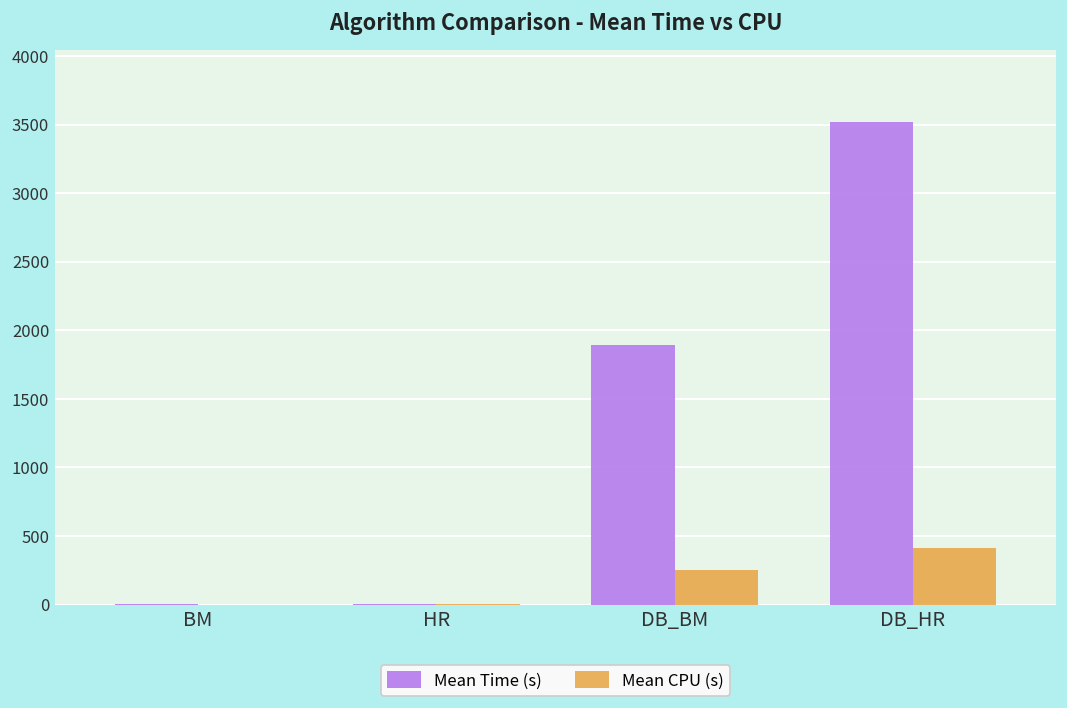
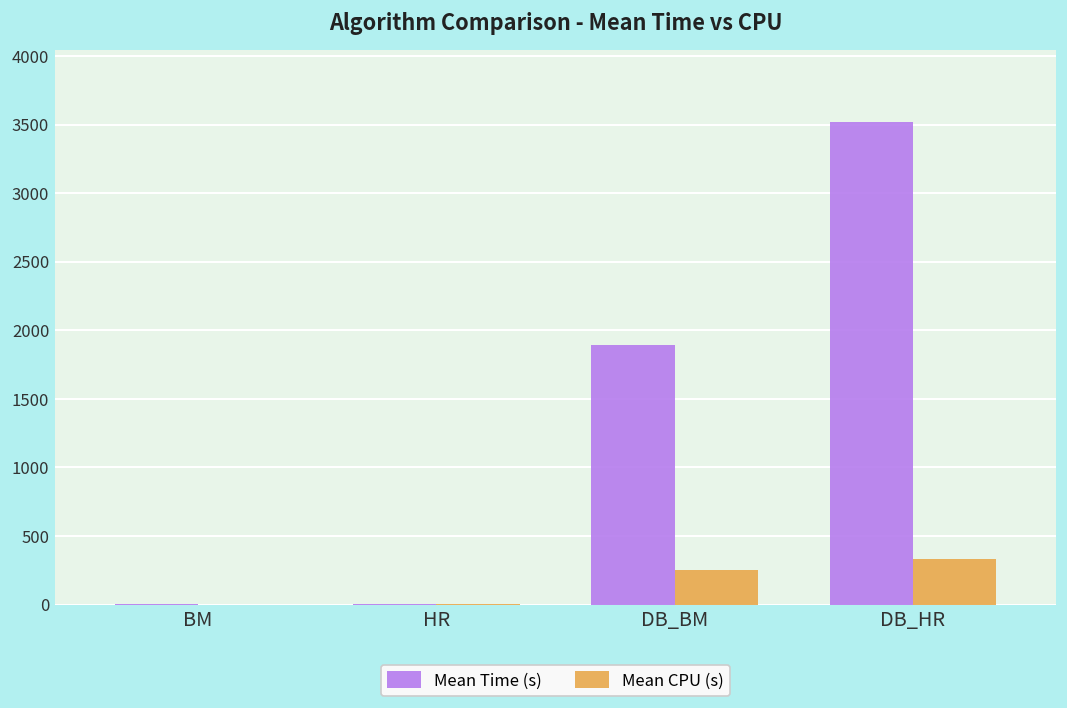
Mean CPU (s), DB_HR: 410 -> 330
